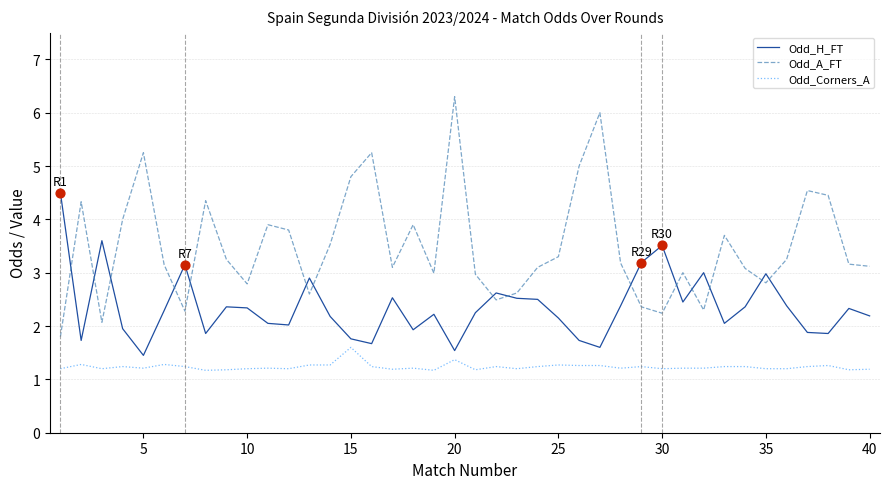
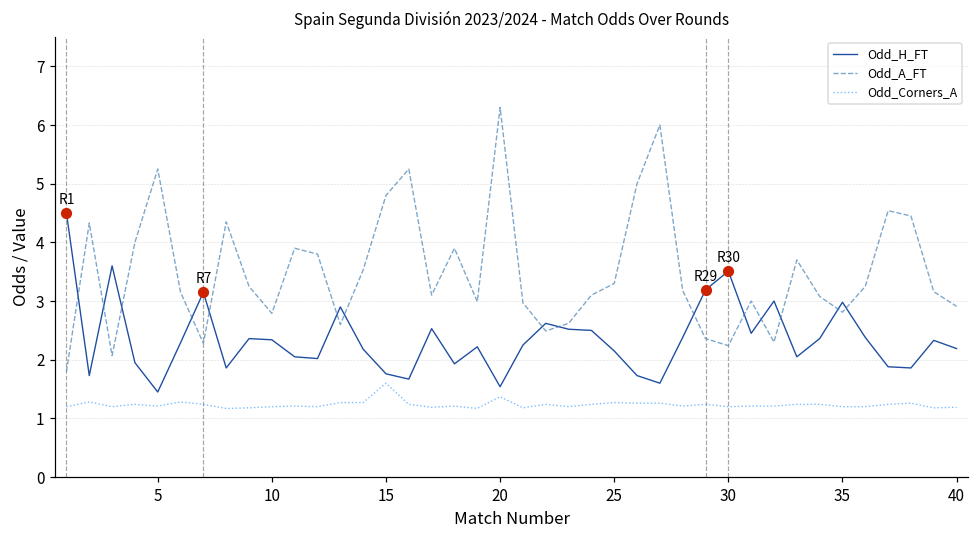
Odd_A_FT, 40: 3.1 -> 2.9
